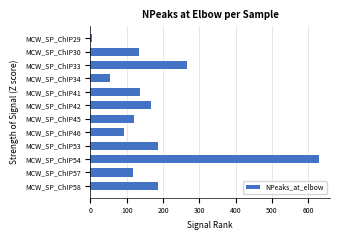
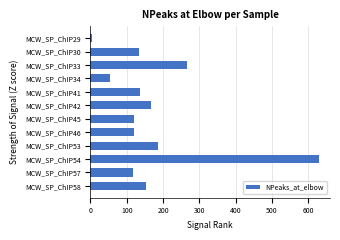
MCW_SP_ChIP46: 90 -> 120
MCW_SP_ChIP58: 190 -> 150
